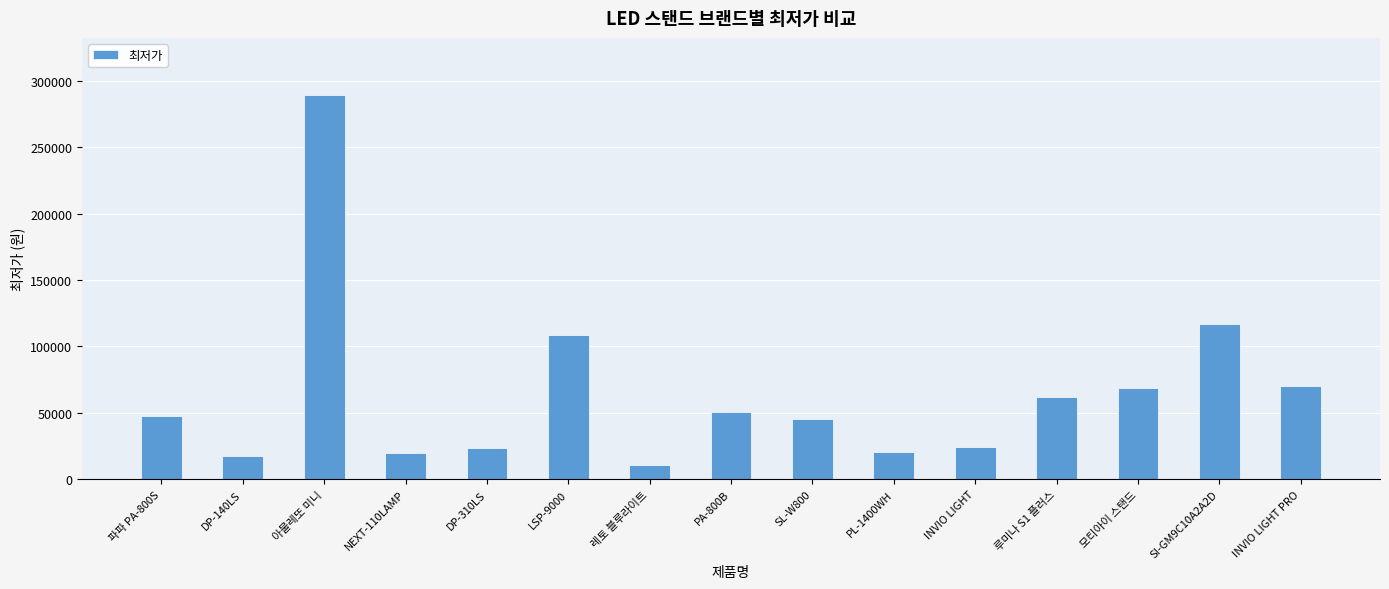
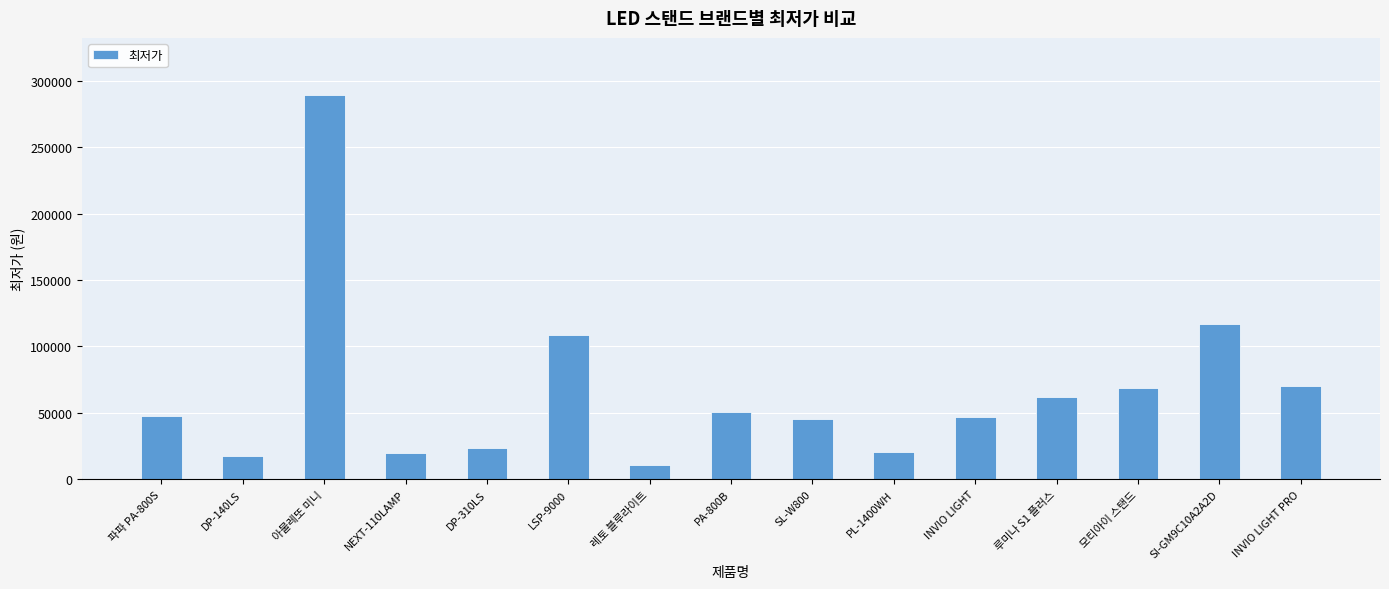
INVIO LIGHT: 24000 -> 47000
